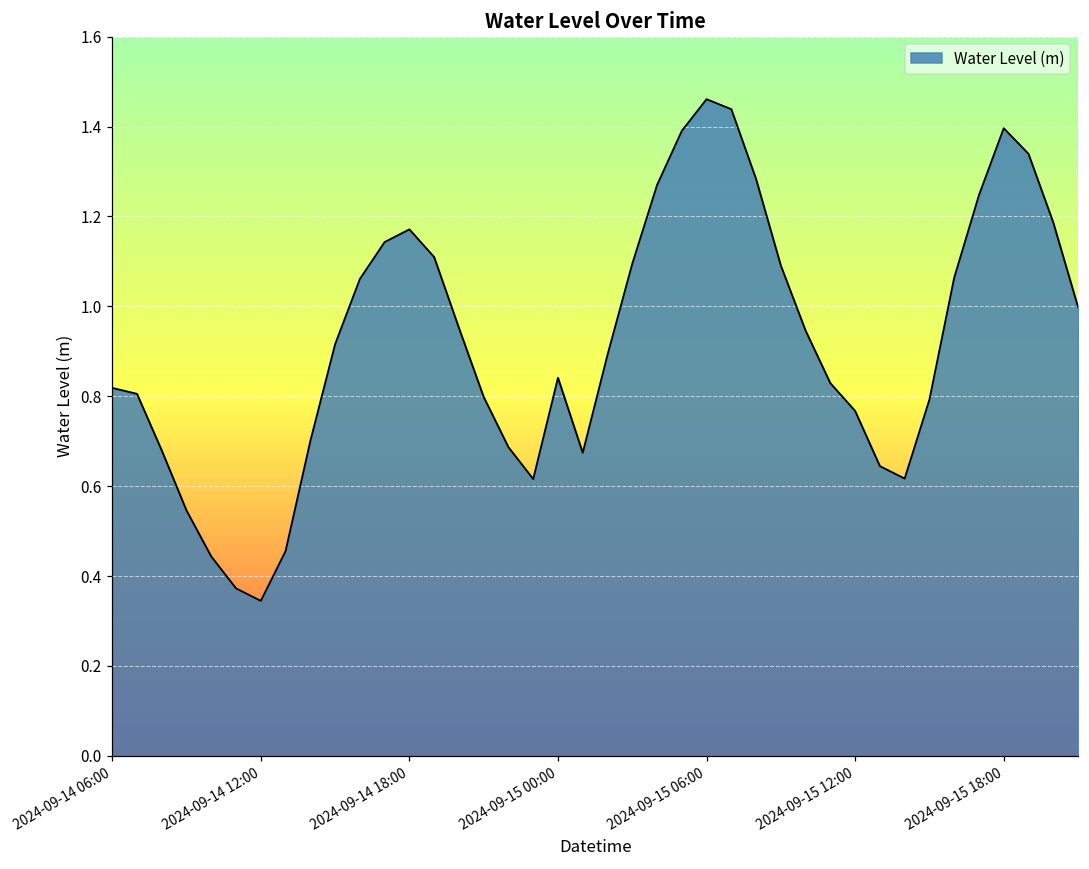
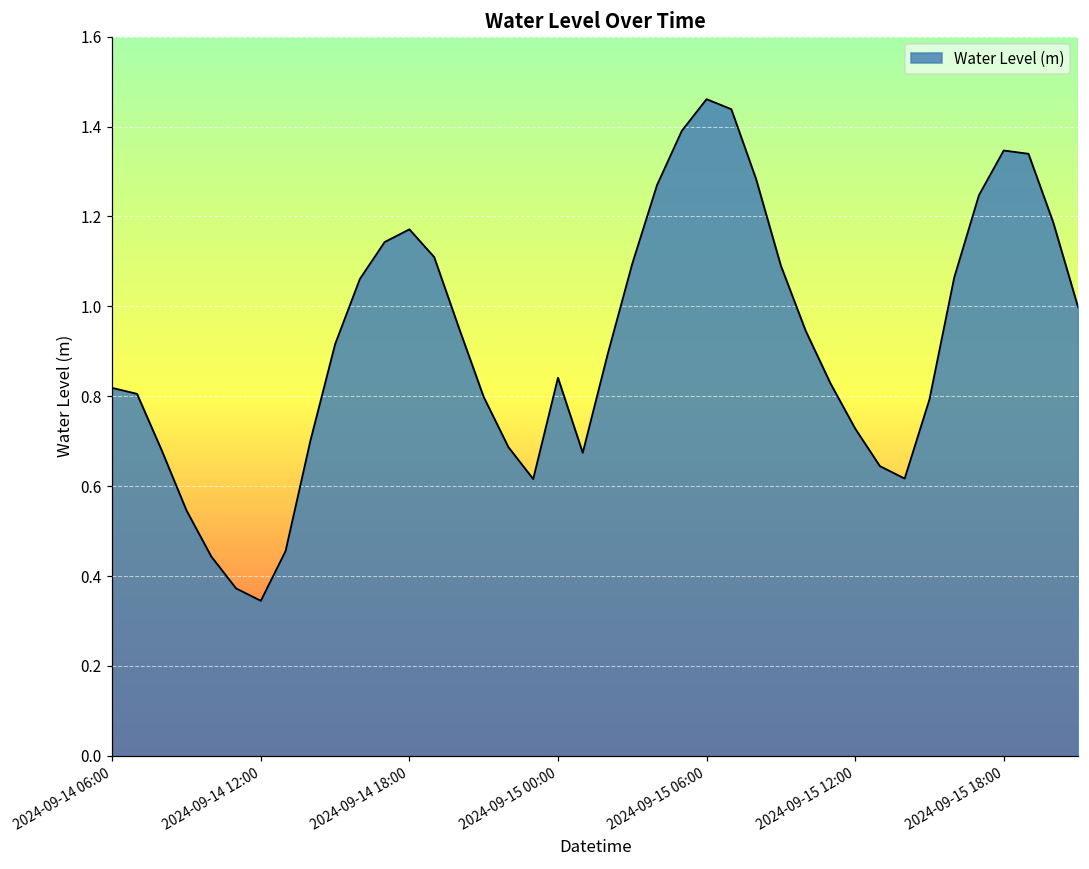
2024-09-15 12:00: 0.77 -> 0.73
2024-09-15 18:00: 1.40 -> 1.35
